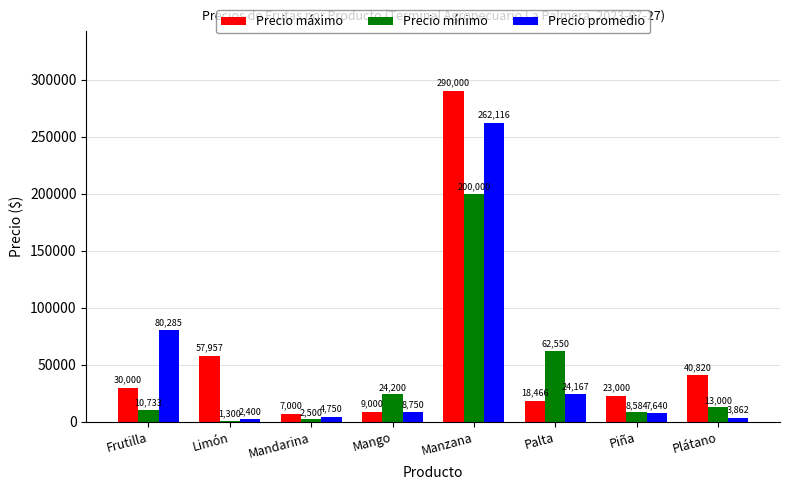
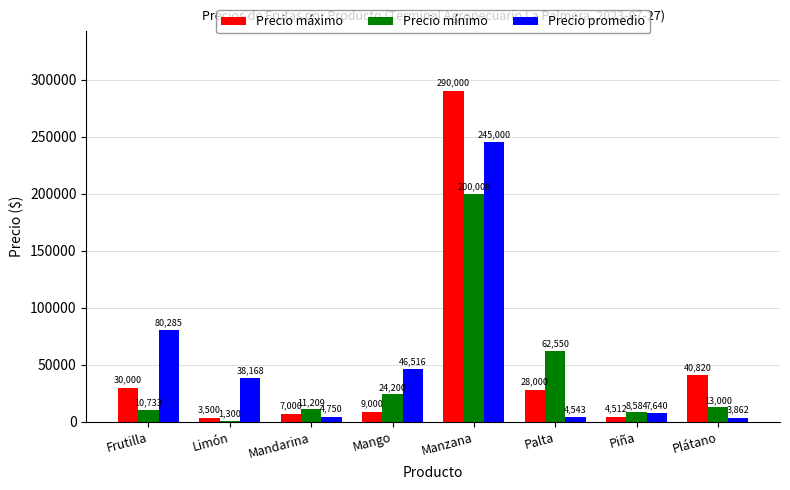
Precio máximo, Limón: 57,957 -> 3,500
Precio promedio, Limón: 2,400 -> 38,168
Precio mínimo, Mandarina: 2,500 -> 11,209
Precio promedio, Mango: 8,750 -> 46,516
Precio promedio, Manzana: 262,116 -> 245,000
Precio máximo, Palta: 18,466 -> 28,000
Precio promedio, Palta: 24,167 -> 4,543
Precio máximo, Piña: 23,000 -> 4,512
